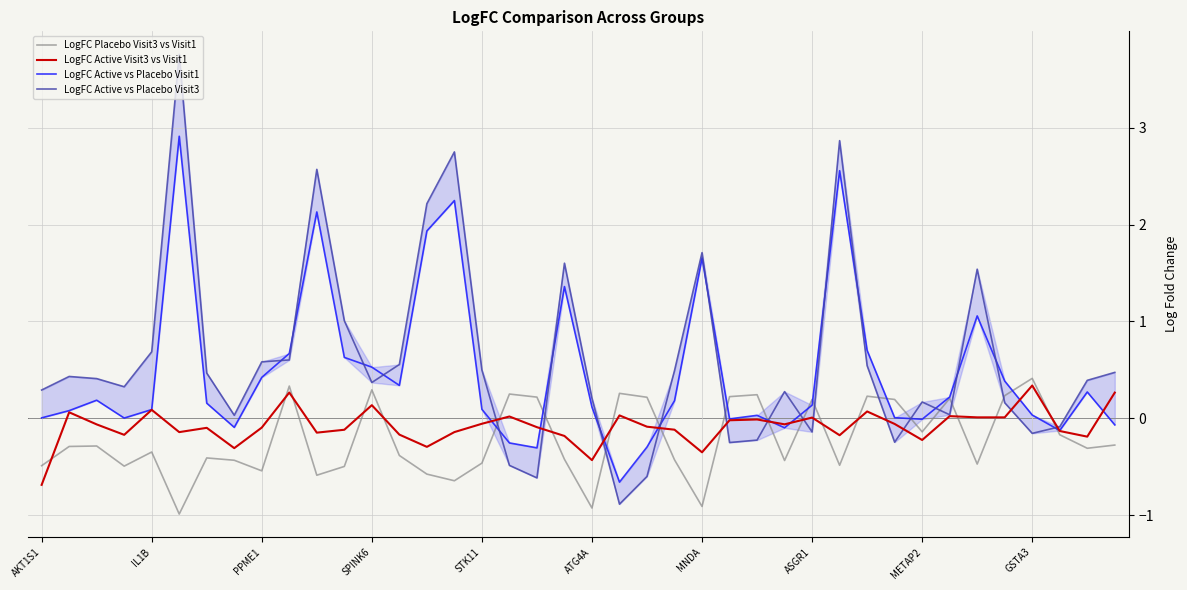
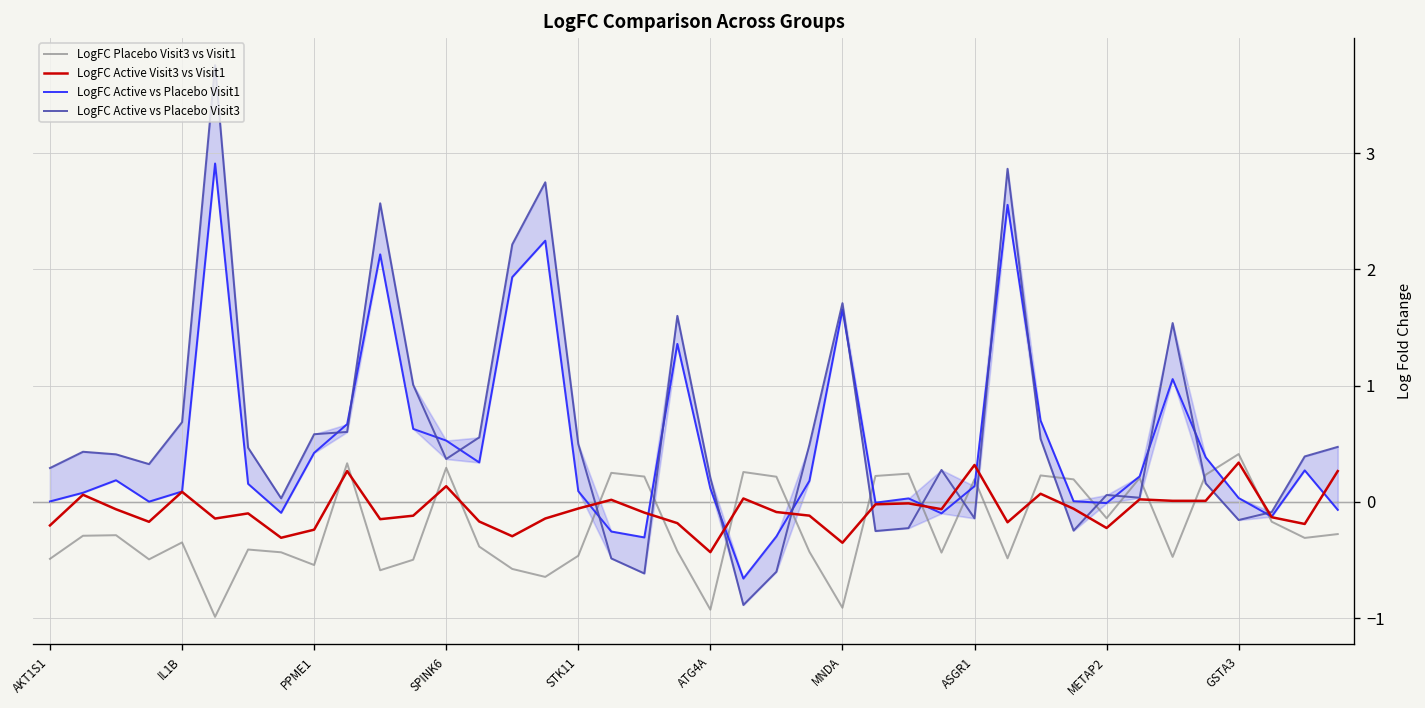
LogFC Active Visit3 vs Visit1, AKT1S1: -0.7 -> -0.2
LogFC Active Visit3 vs Visit1, PPME1: -0.1 -> -0.2
LogFC Active Visit3 vs Visit1, ASGR1: 0.0 -> 0.3
LogFC Active vs Placebo Visit3, METAP2: 0.2 -> 0.1
